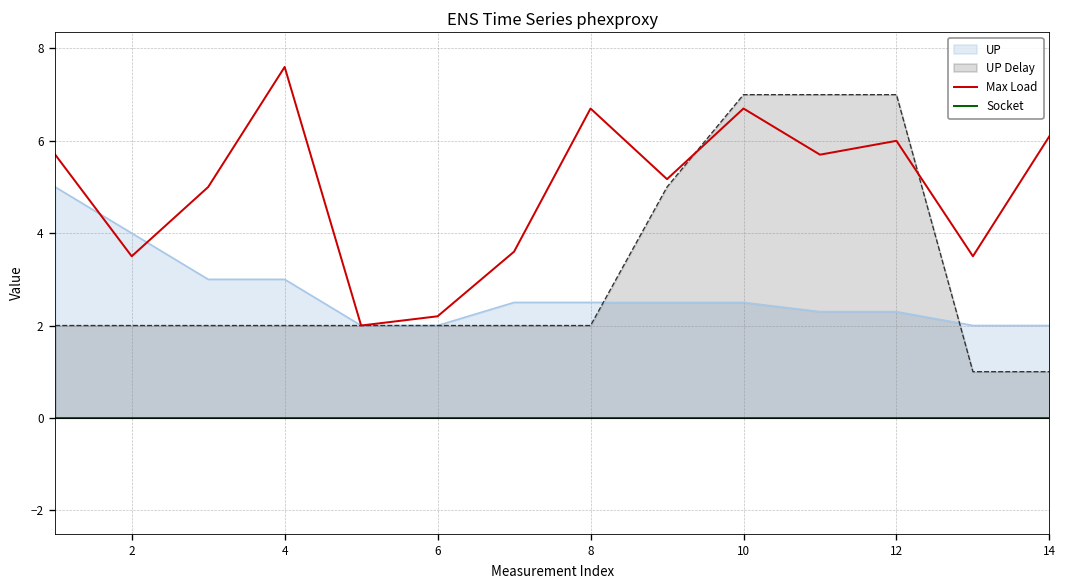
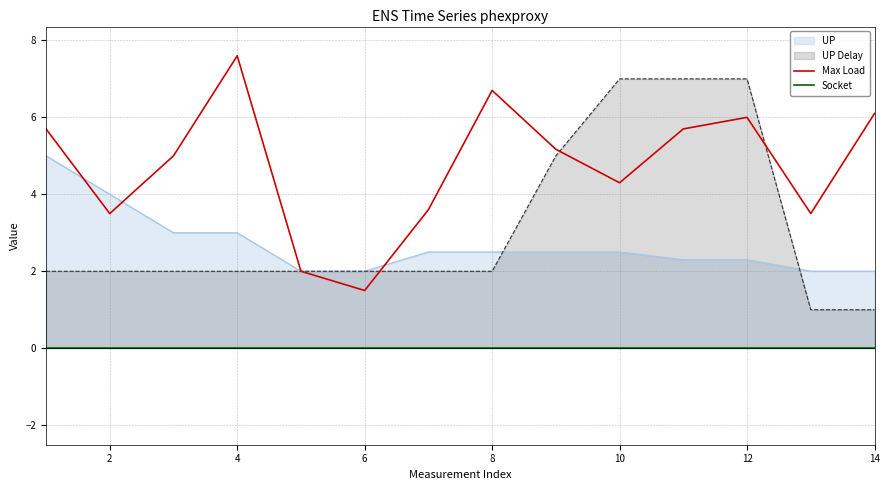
Max Load, 6: 2.2 -> 1.5
Max Load, 10: 6.7 -> 4.3
